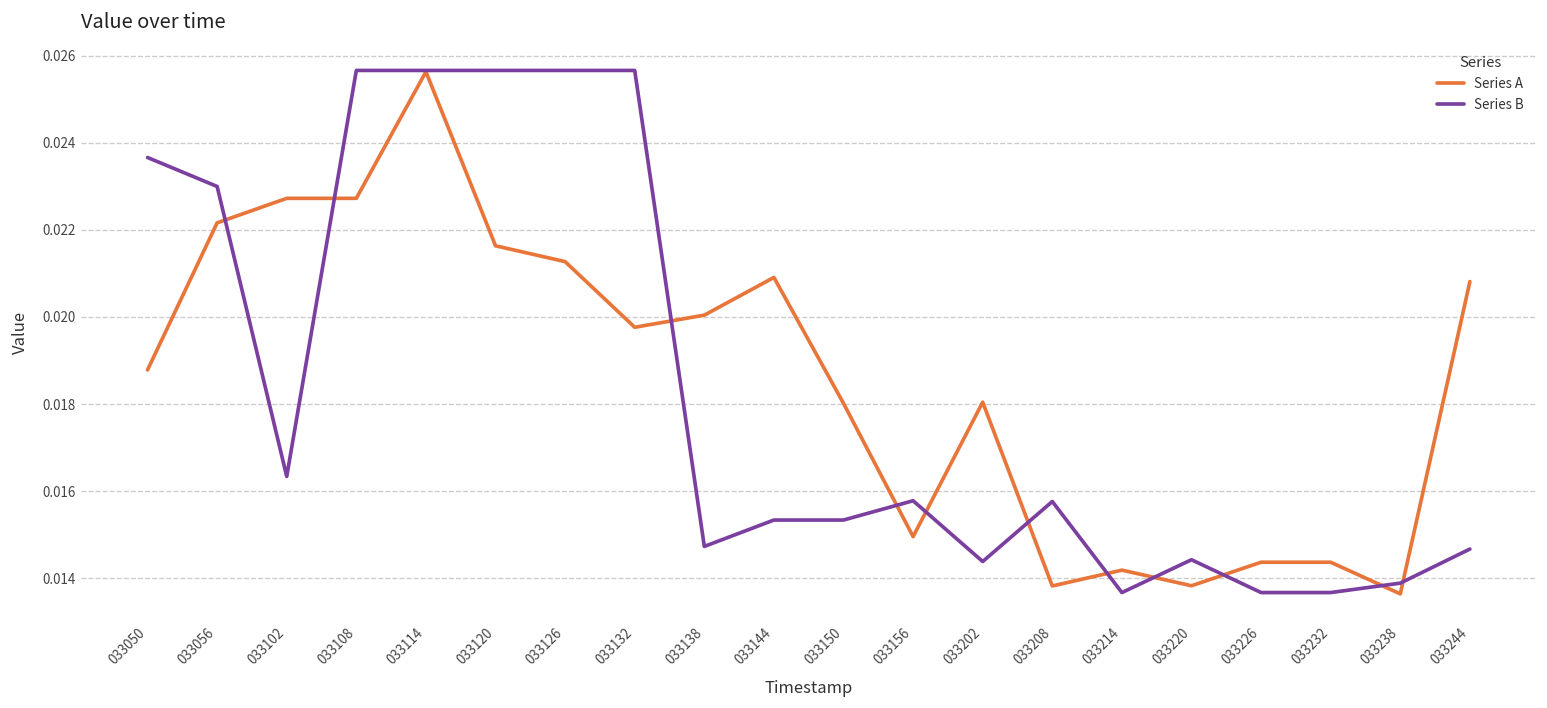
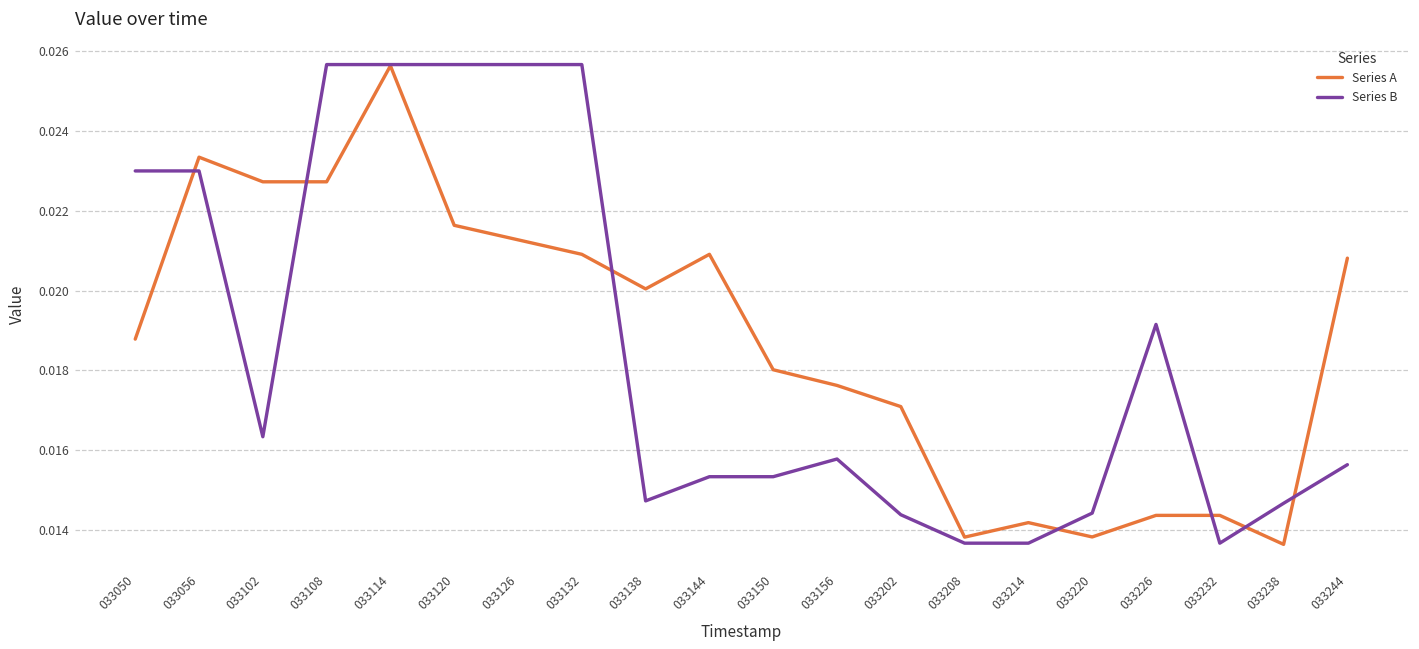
Series B, 033050: 0.0237 -> 0.0230
Series A, 033056: 0.0222 -> 0.0233
Series A, 033132: 0.0198 -> 0.0209
Series A, 033156: 0.0150 -> 0.0176
Series A, 033202: 0.0180 -> 0.0171
Series B, 033208: 0.0158 -> 0.0137
Series B, 033226: 0.0137 -> 0.0192
Series B, 033238: 0.0139 -> 0.0147
Series B, 033244: 0.0147 -> 0.0156
